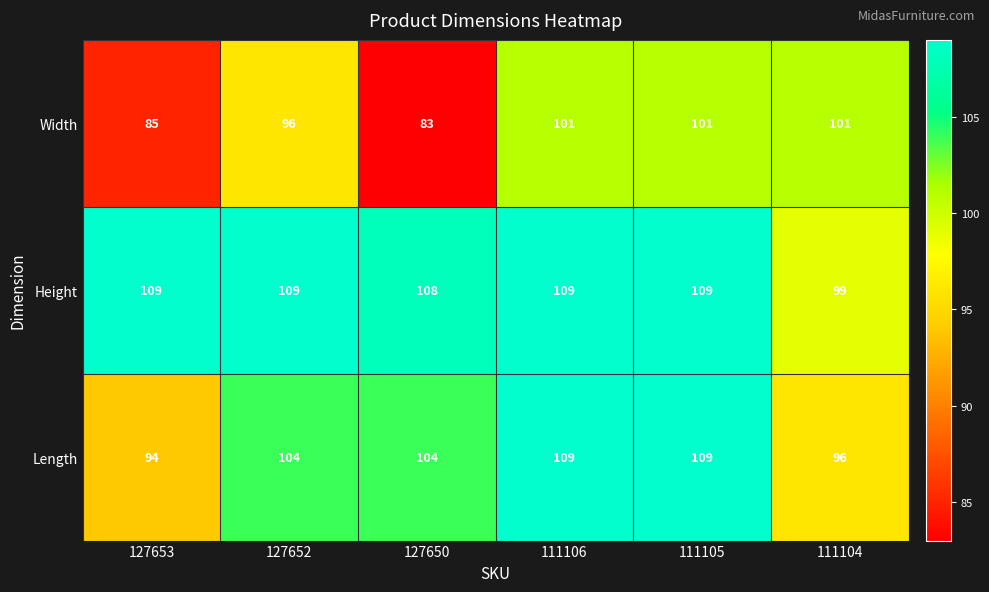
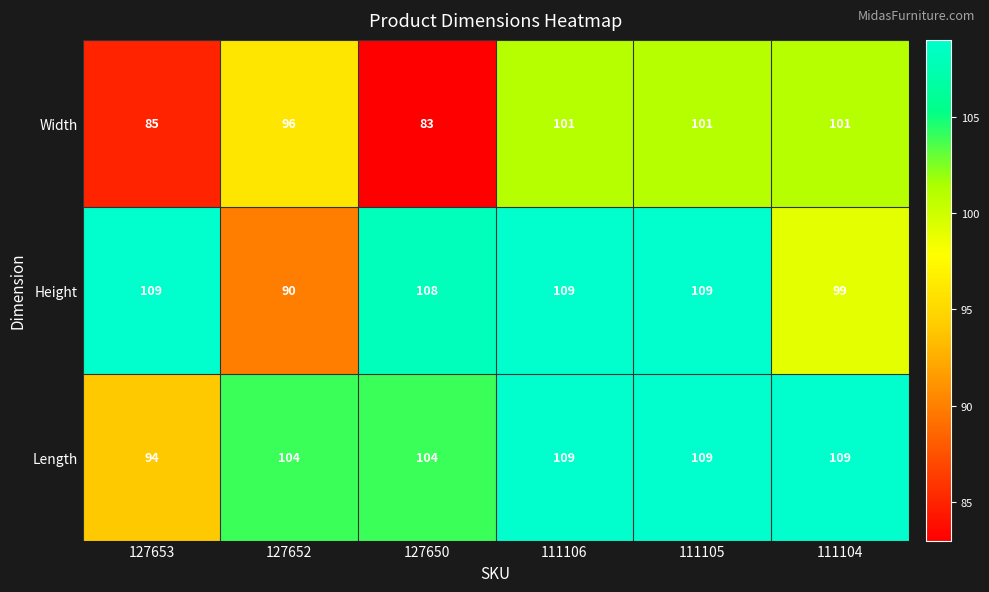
Height, 127652: 109 -> 90
Length, 111104: 96 -> 109
